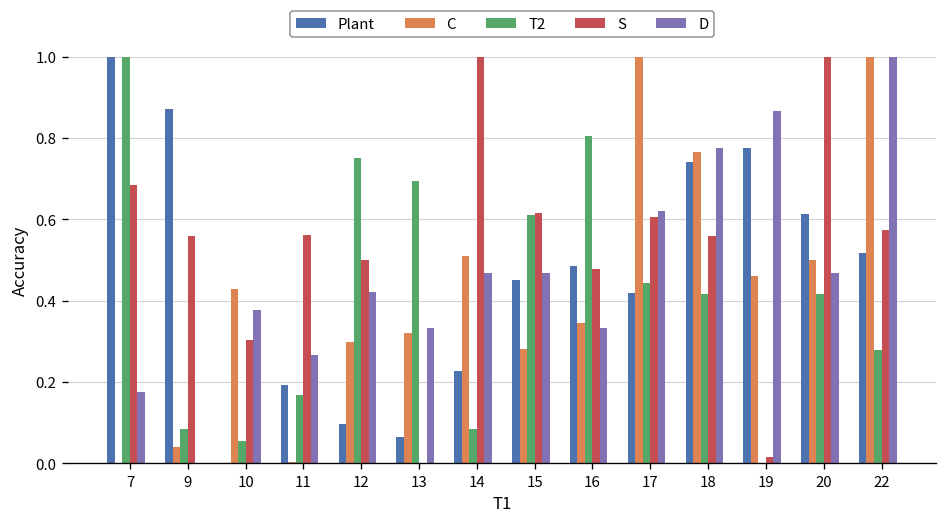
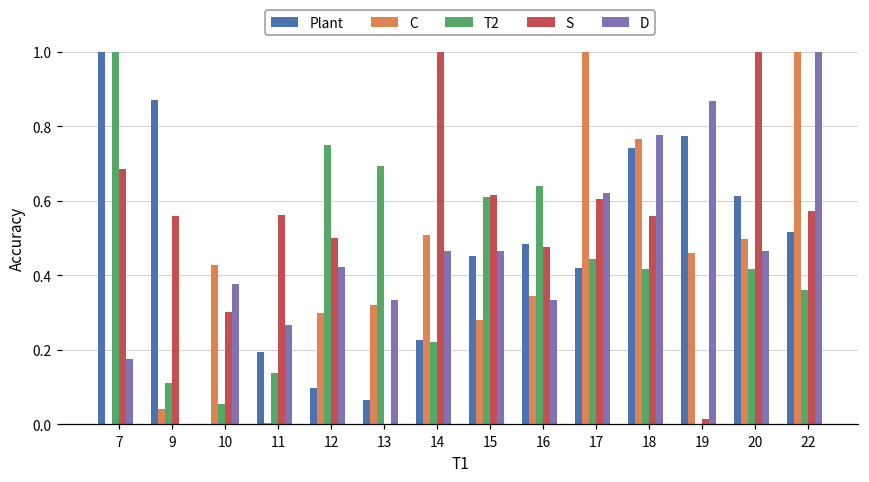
T2, 9: 0.08 -> 0.11
T2, 11: 0.17 -> 0.14
T2, 14: 0.08 -> 0.22
T2, 16: 0.81 -> 0.64
T2, 22: 0.28 -> 0.36
